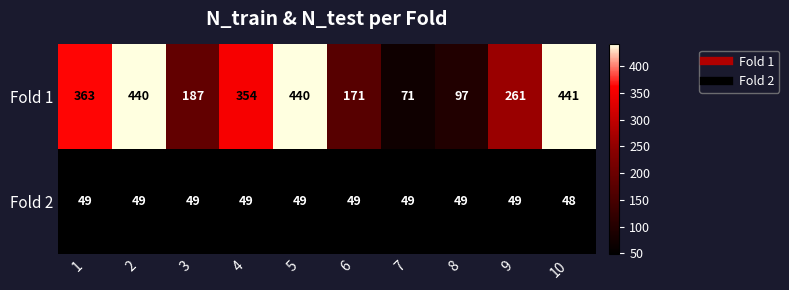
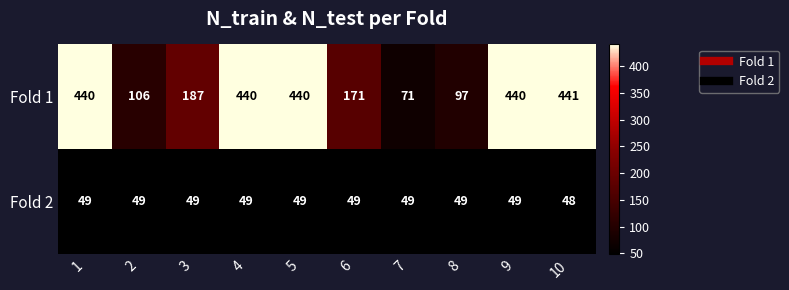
Fold 1, 1: 363 -> 440
Fold 1, 2: 440 -> 106
Fold 1, 4: 354 -> 440
Fold 1, 9: 261 -> 440
